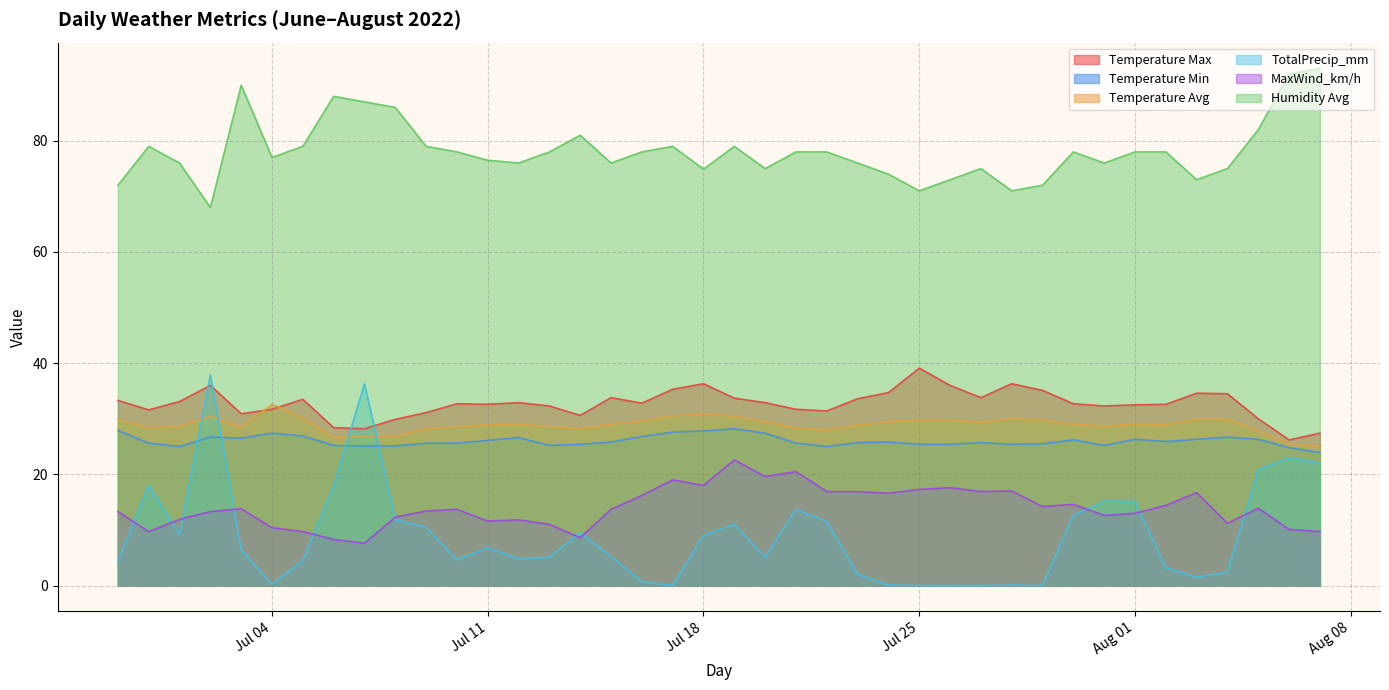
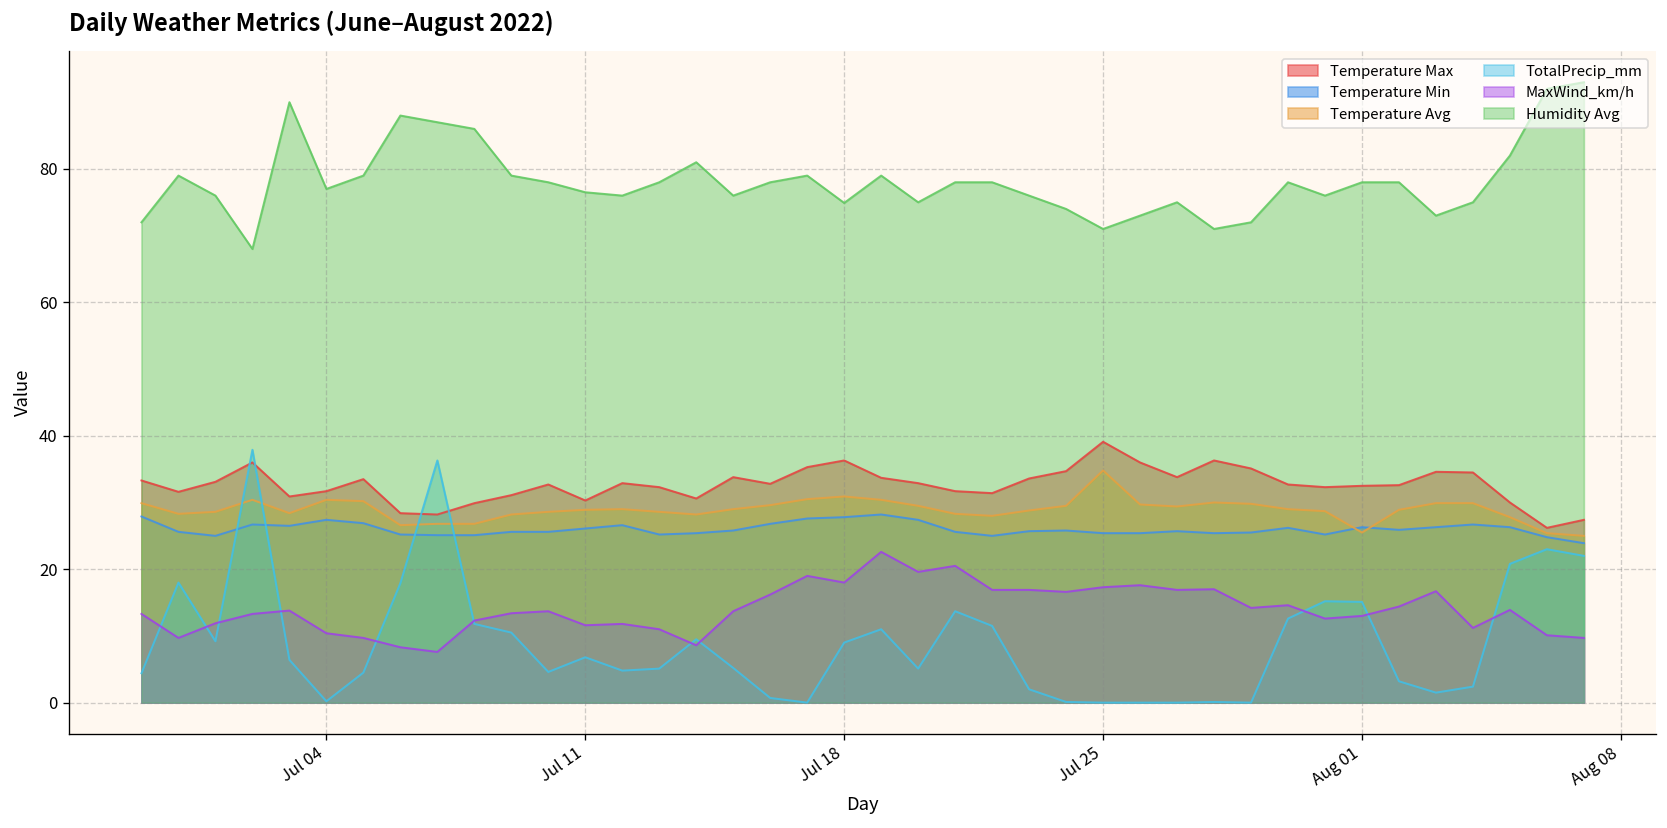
Temperature Avg, Jul 04: 33 -> 30
Temperature Max, Jul 11: 33 -> 30
Temperature Avg, Jul 25: 30 -> 35
Temperature Avg, Aug 01: 29 -> 26
